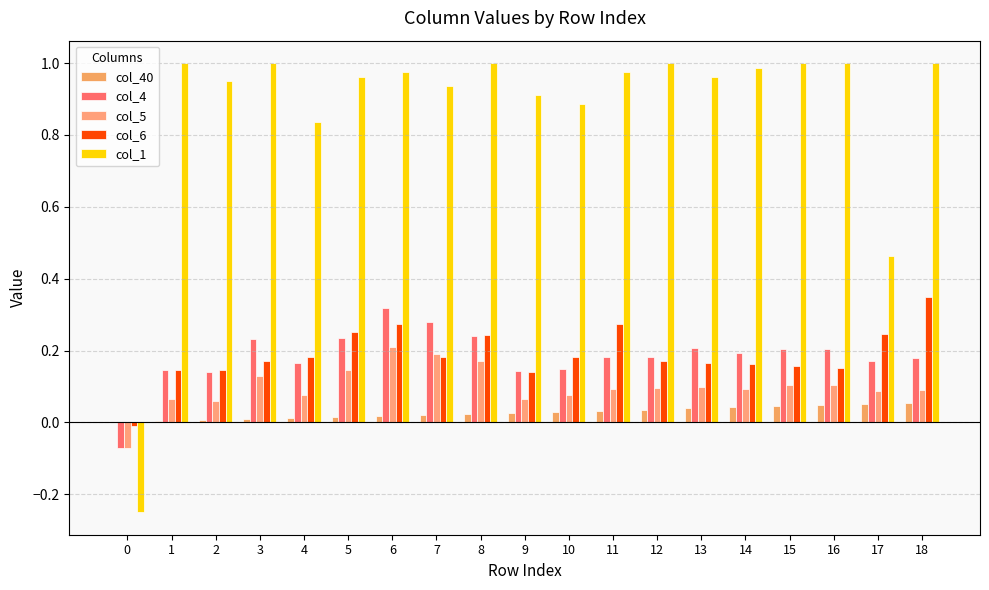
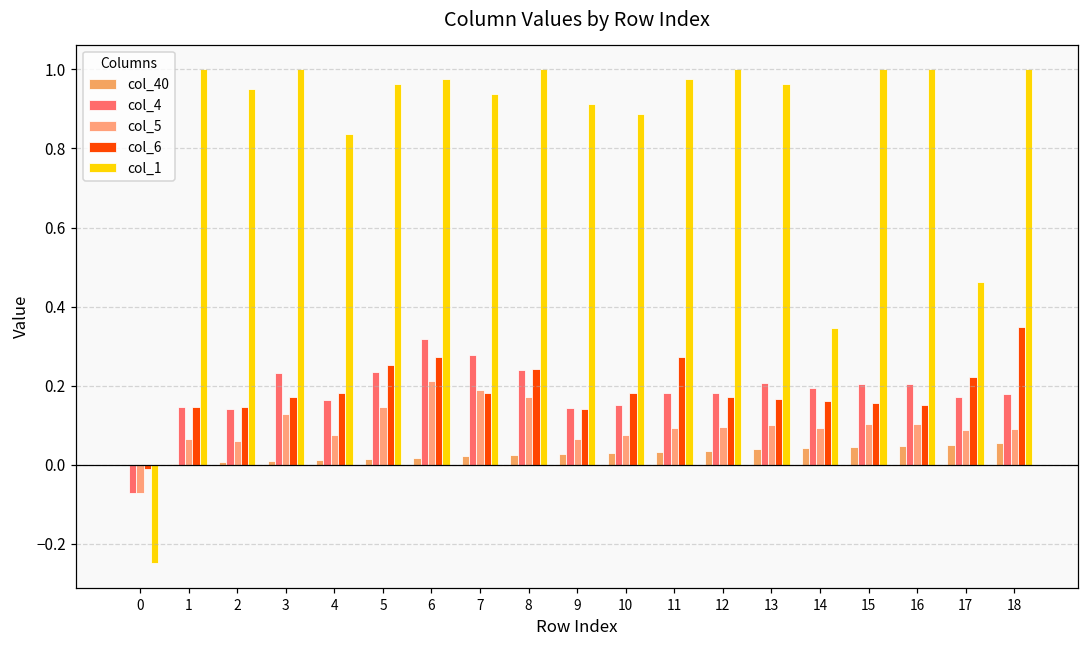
col_1, 14: 0.99 -> 0.35
col_6, 17: 0.25 -> 0.22
